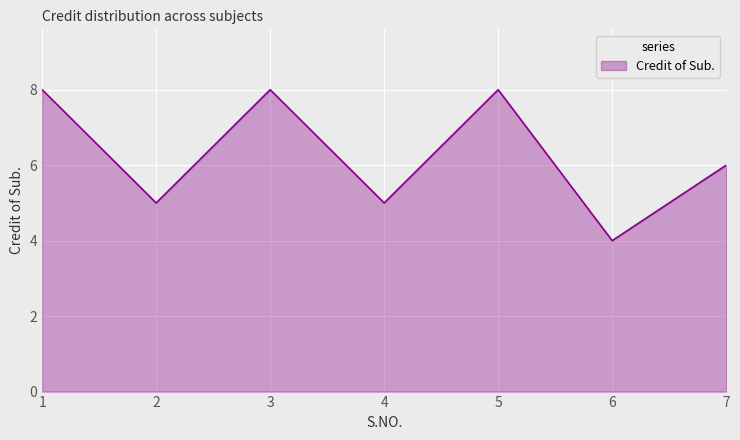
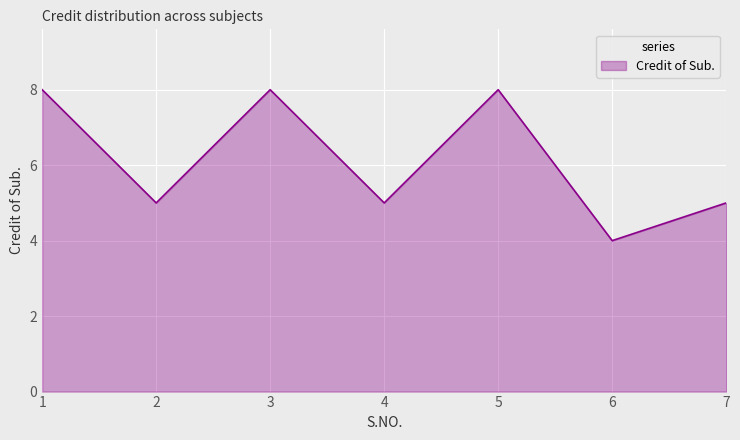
7: 6 -> 5
